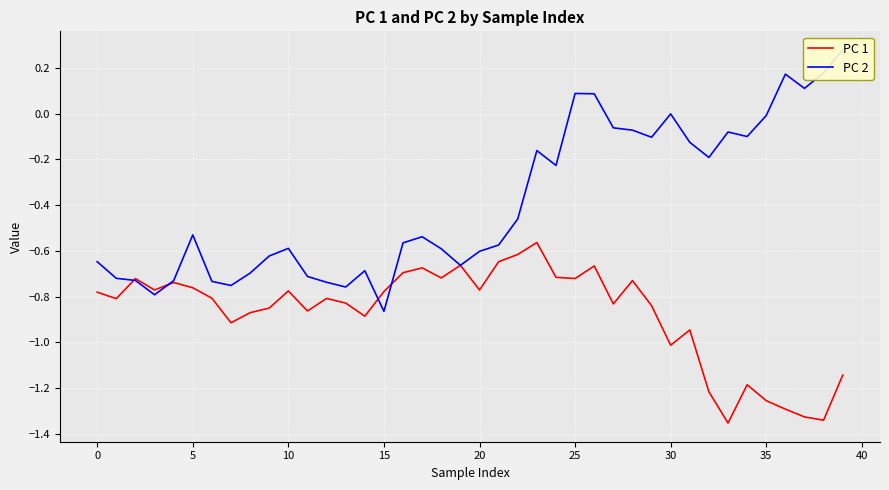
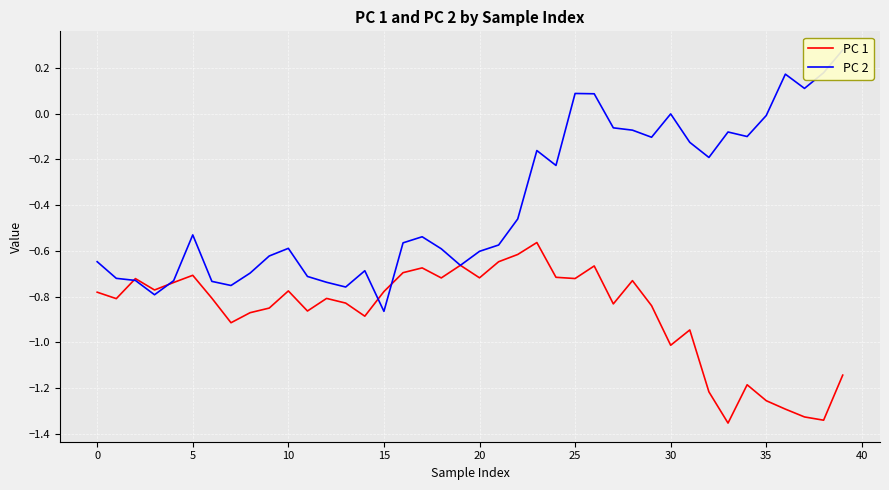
PC 1, 5: -0.76 -> -0.71
PC 1, 20: -0.77 -> -0.72
